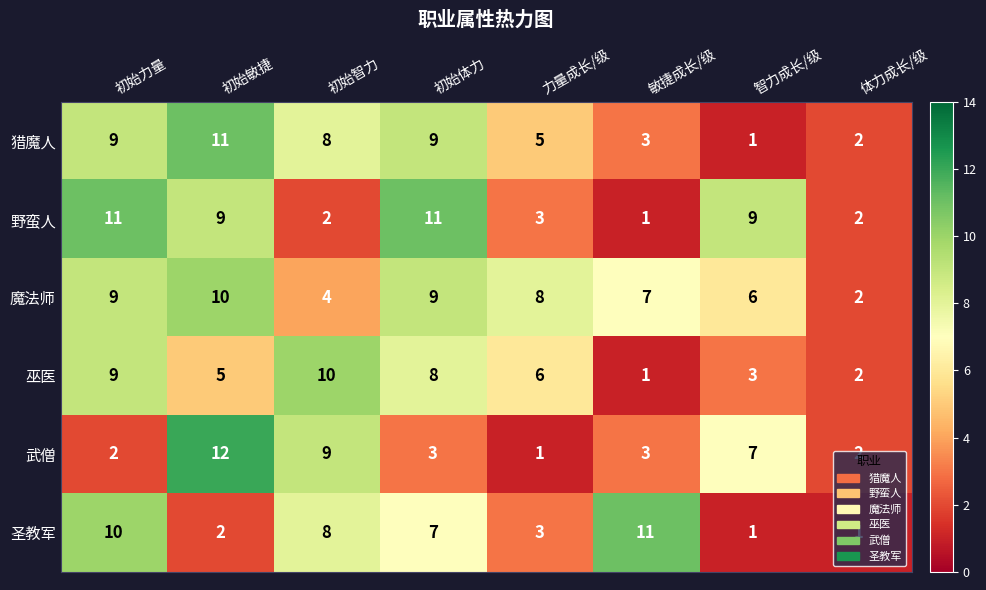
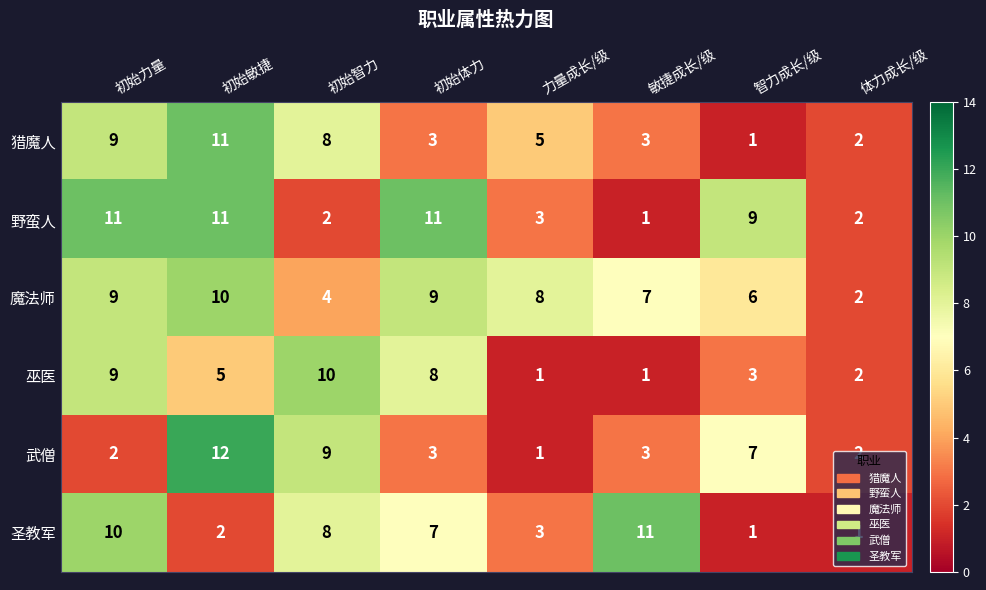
猎魔人, 初始体力: 9 -> 3
野蛮人, 初始敏捷: 9 -> 11
巫医, 力量成长/级: 6 -> 1
